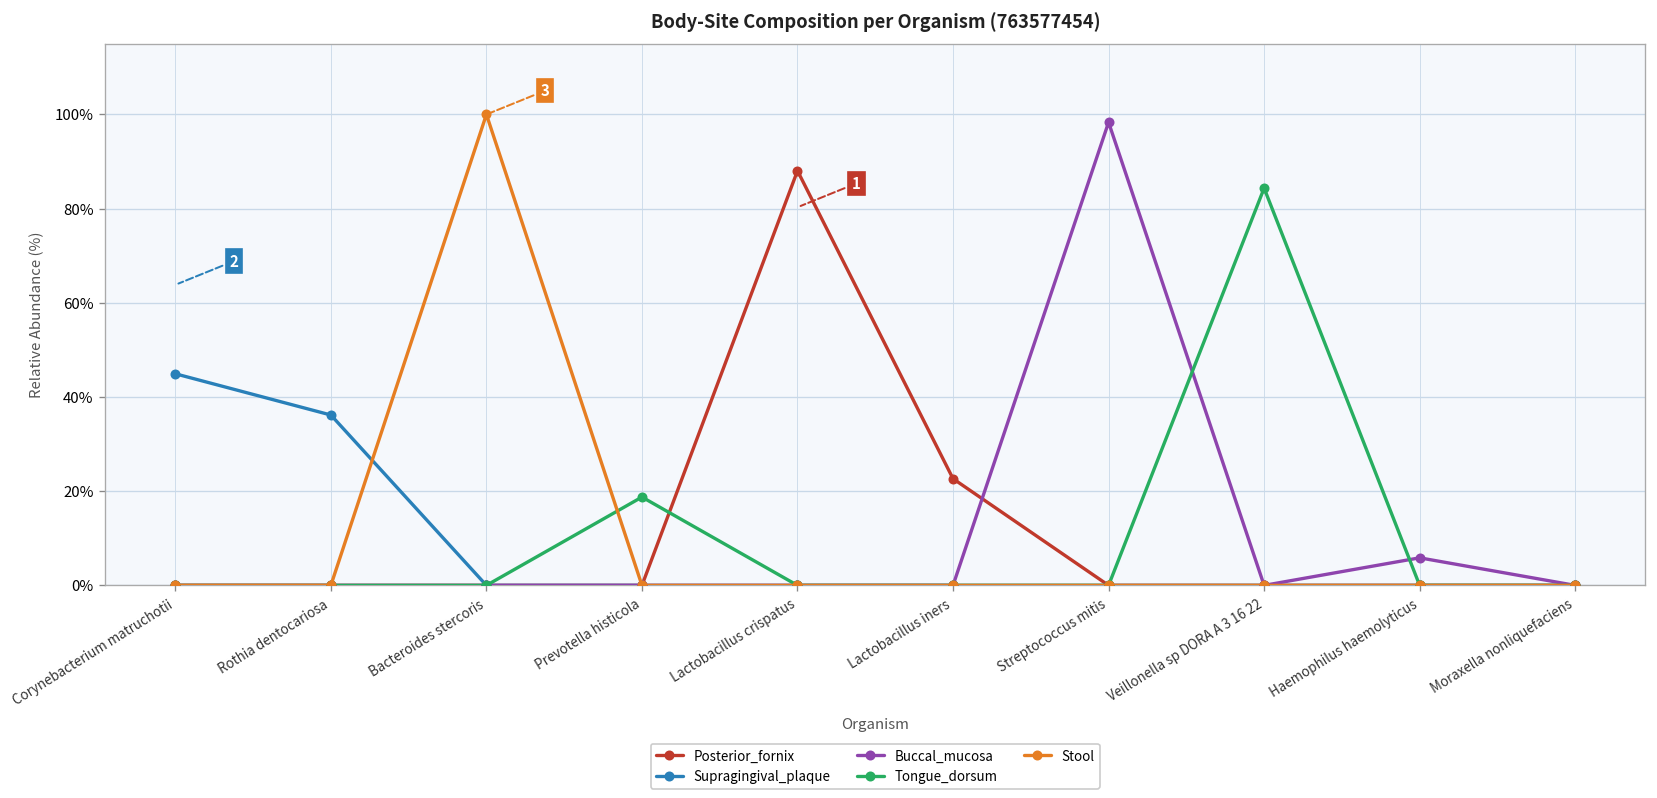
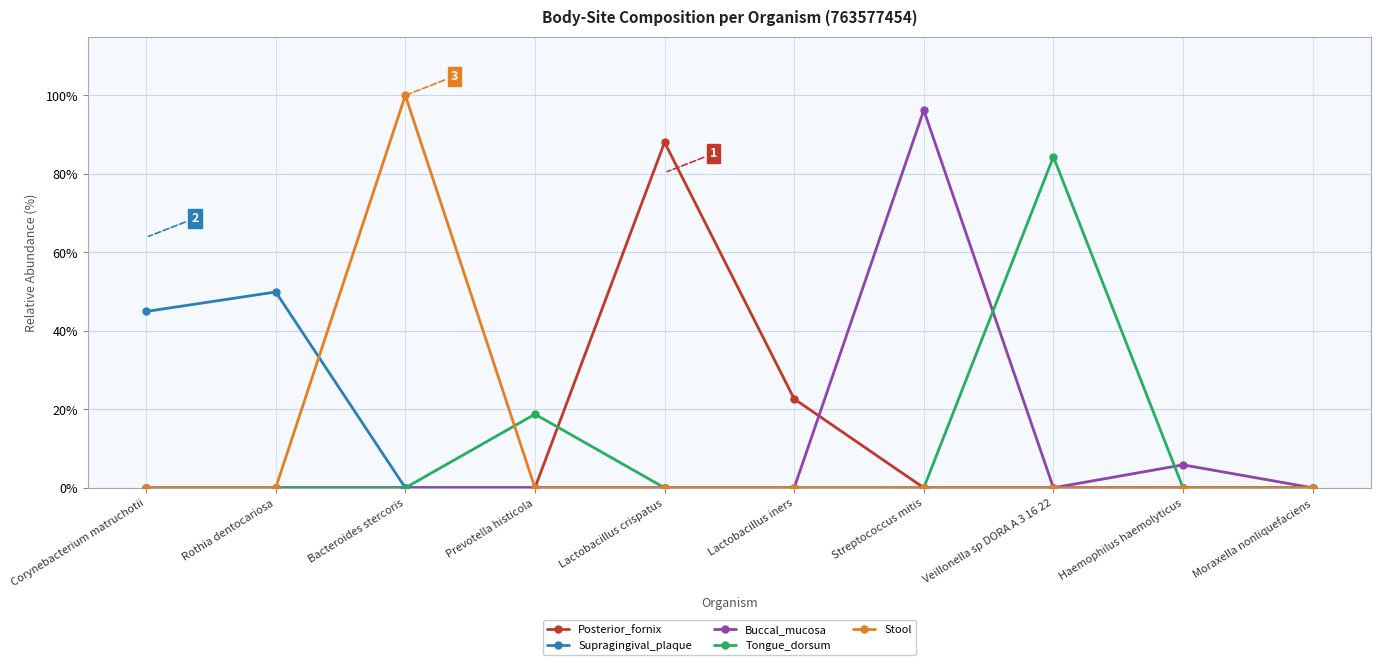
Supragingival_plaque, Rothia dentocariosa: 36% -> 50%
Buccal_mucosa, Streptococcus mitis: 98% -> 96%
